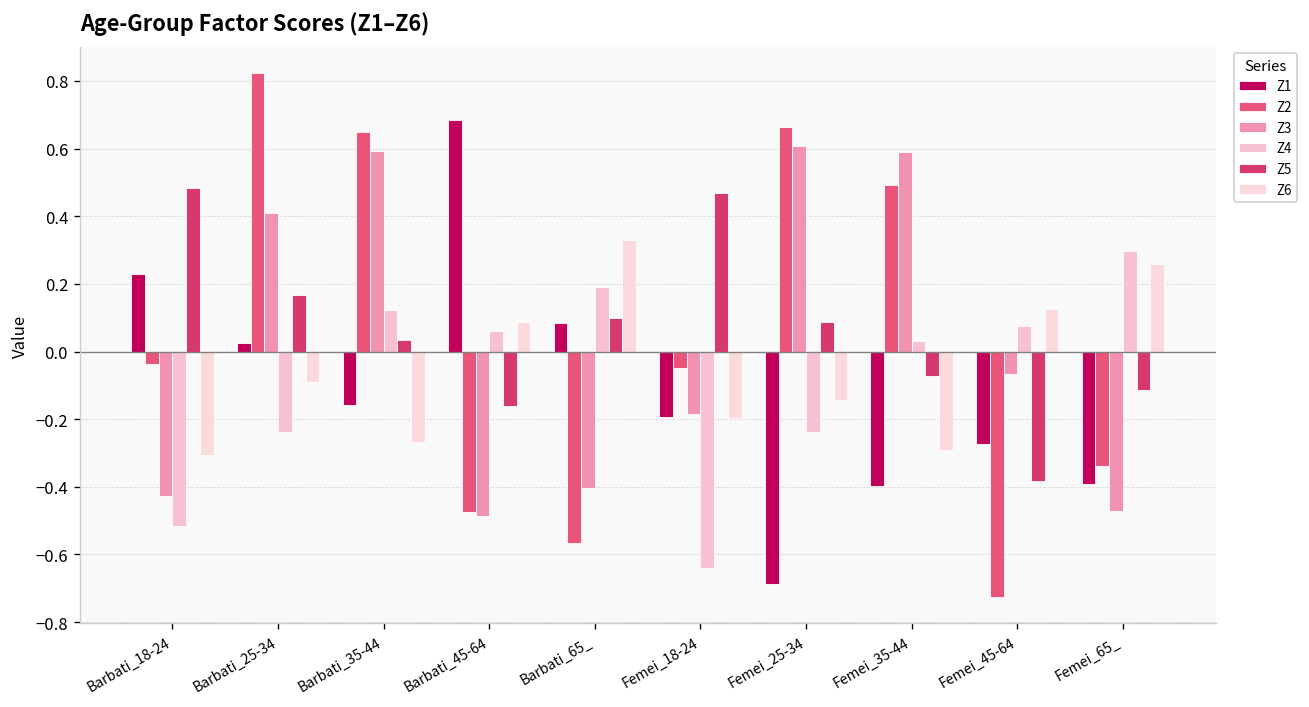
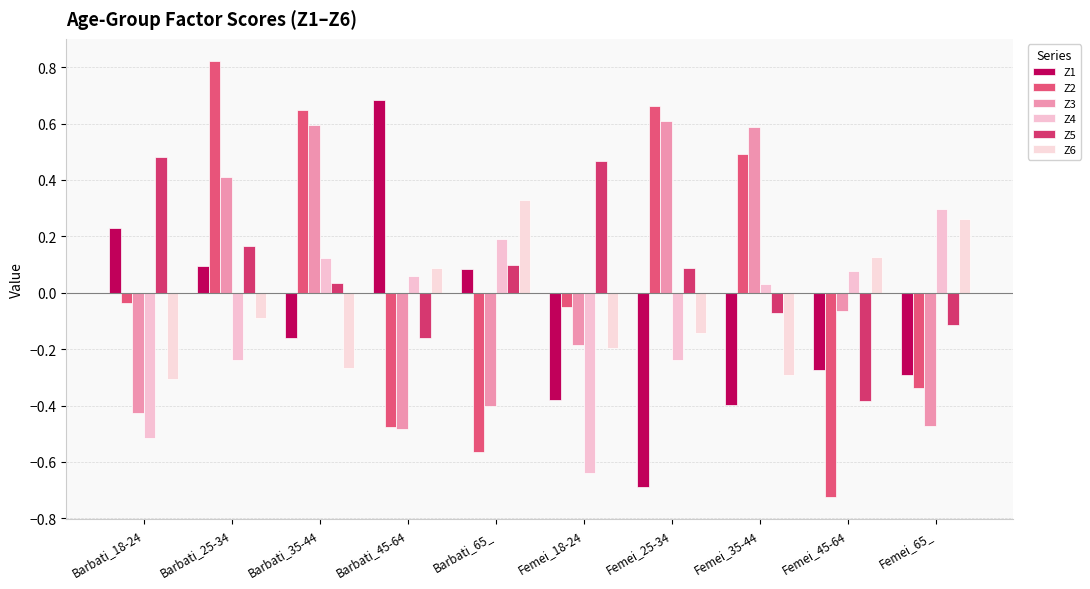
Z1, Barbati_25-34: 0.03 -> 0.09
Z1, Femei_18-24: -0.19 -> -0.38
Z1, Femei_65_: -0.39 -> -0.29
